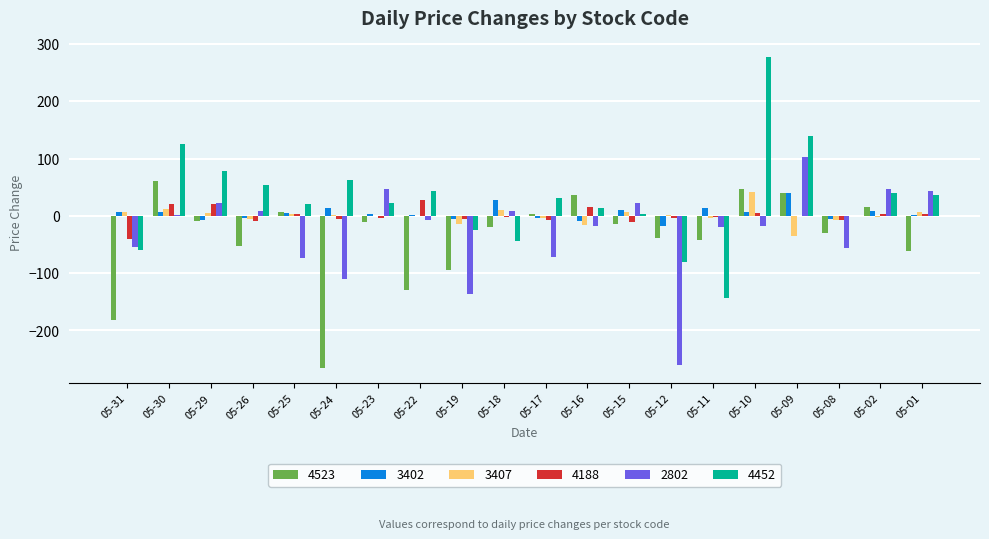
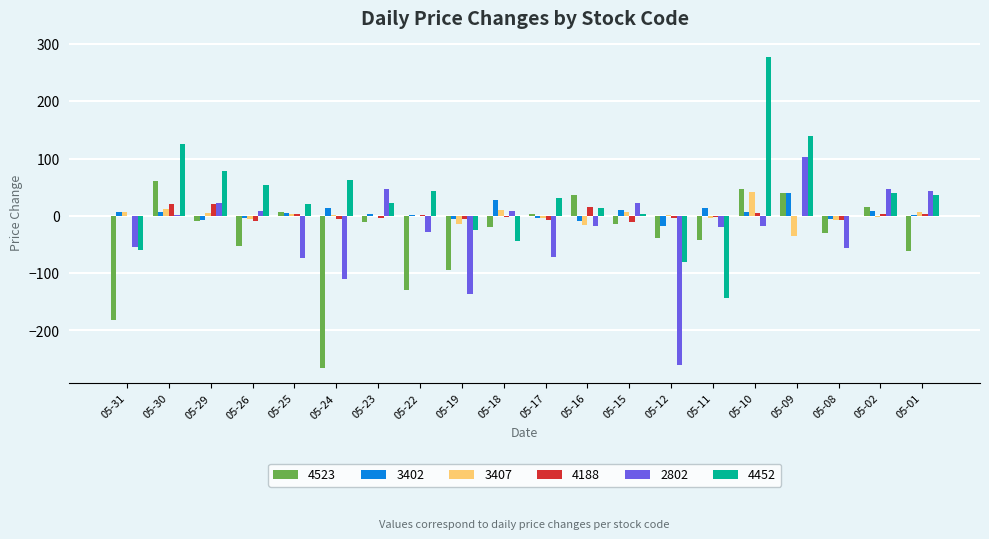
4188, 05-31: -40 -> 0
4188, 05-22: 30 -> 0
2802, 05-22: -10 -> -30
